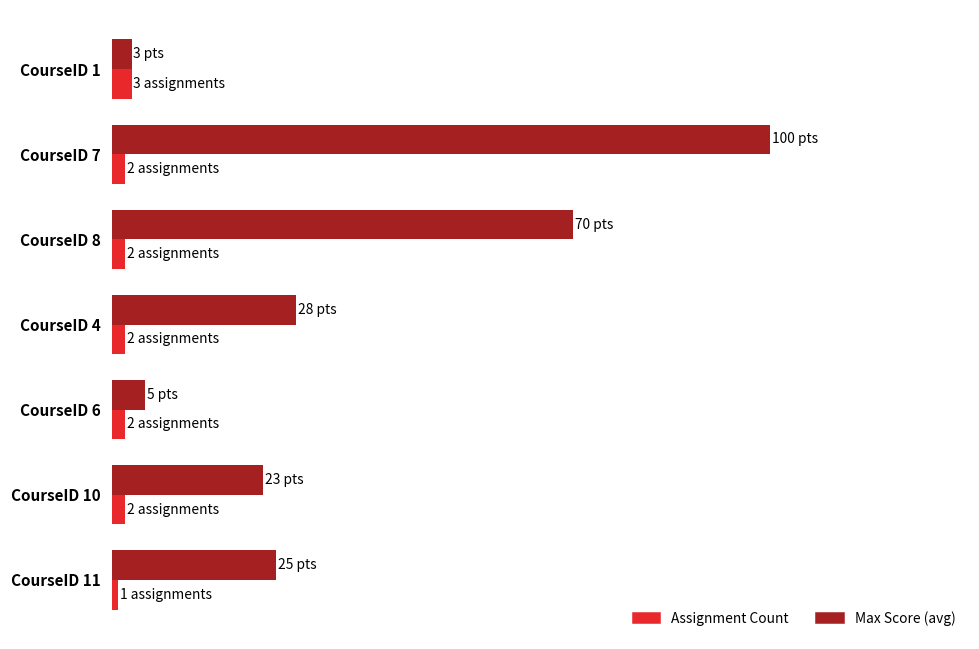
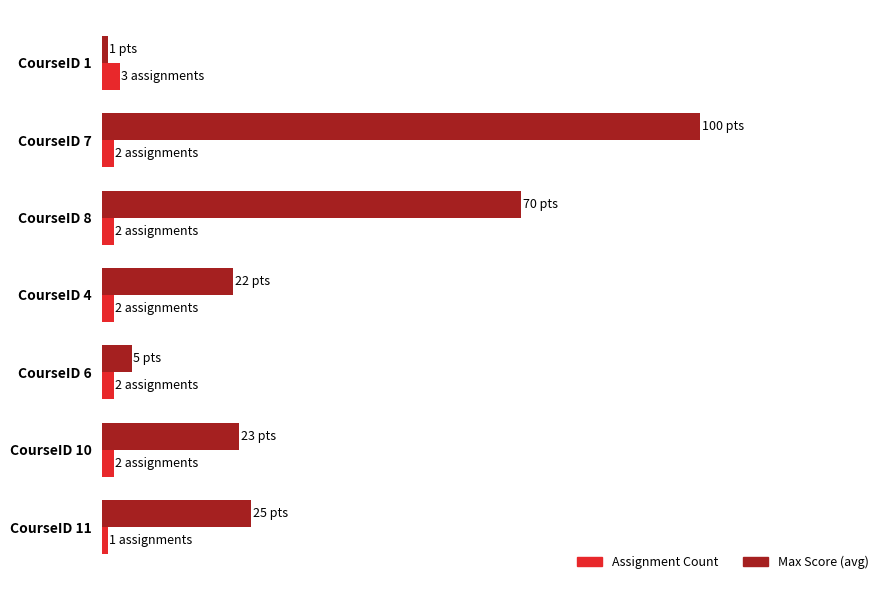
Max Score (avg), CourseID 1: 3 -> 1
Max Score (avg), CourseID 4: 28 -> 22
